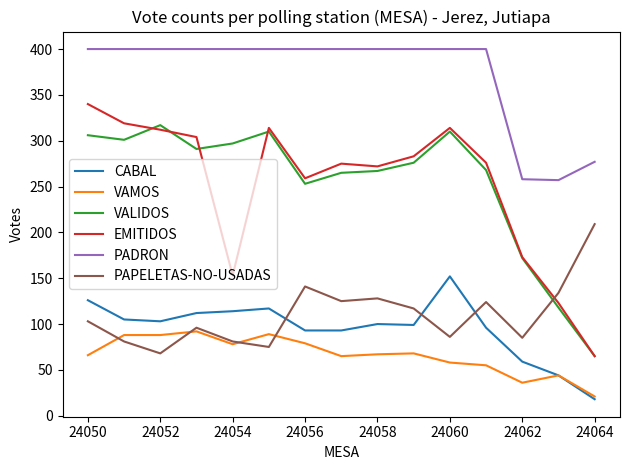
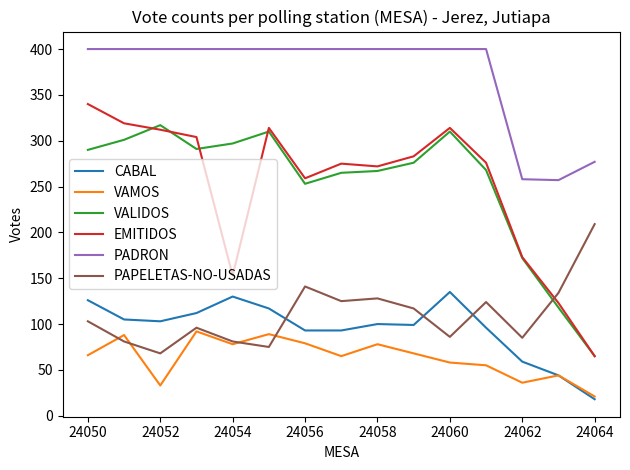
VALIDOS, 24050: 310 -> 290
VAMOS, 24052: 90 -> 30
CABAL, 24054: 110 -> 130
VAMOS, 24058: 70 -> 80
CABAL, 24060: 150 -> 140
